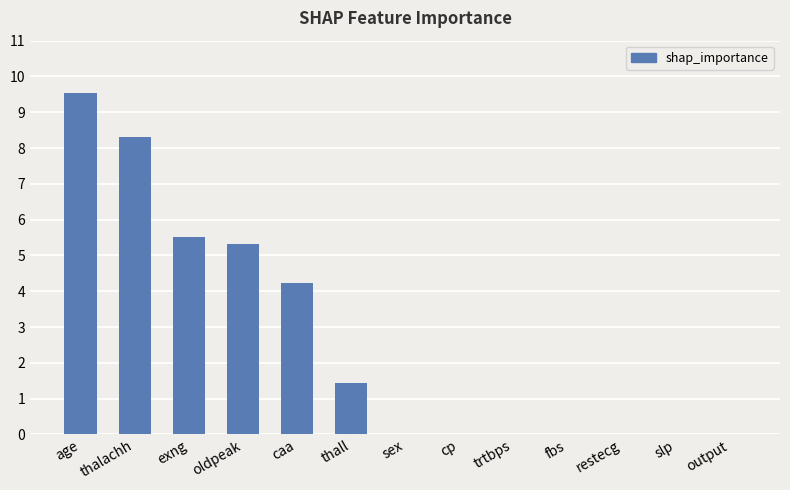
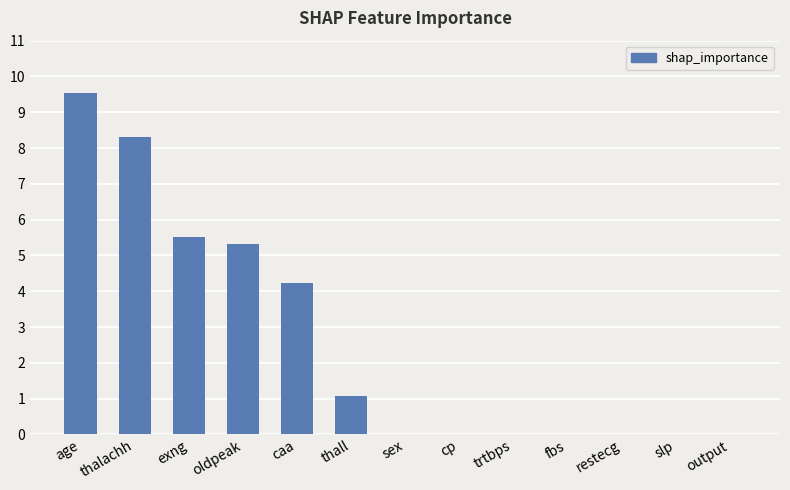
thall: 1.4 -> 1.1
